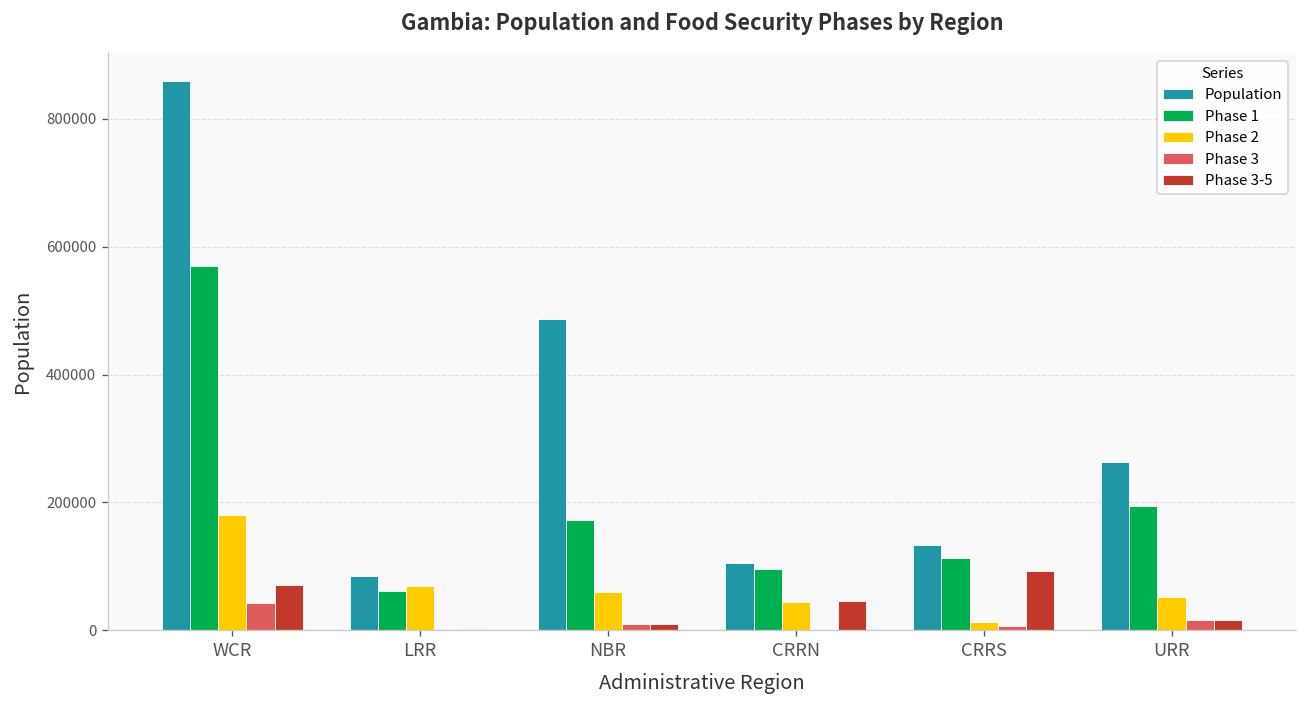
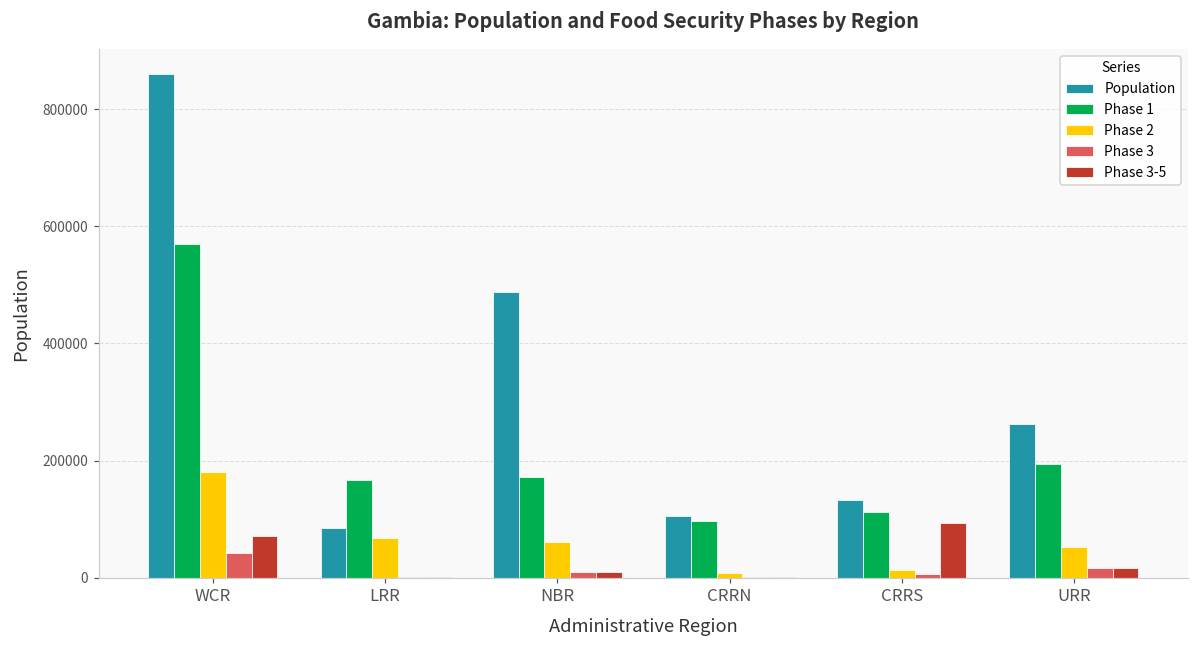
Phase 1, LRR: 60000 -> 170000
Phase 2, CRRN: 40000 -> 10000
Phase 3-5, CRRN: 50000 -> 0
